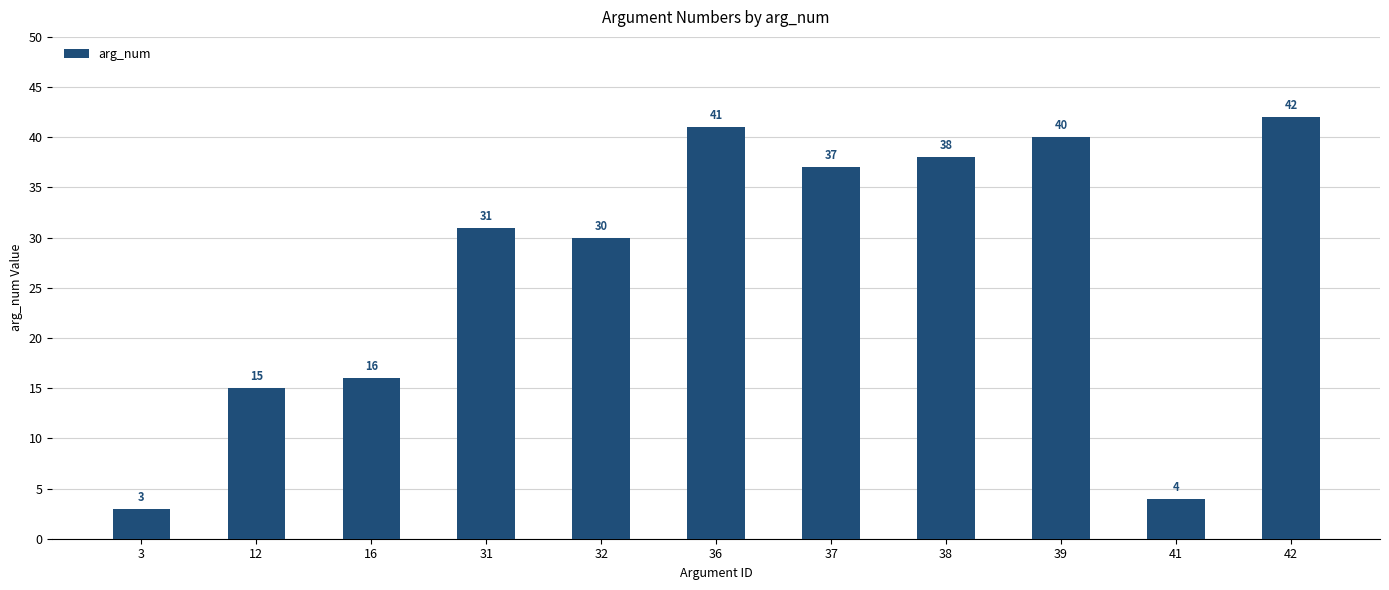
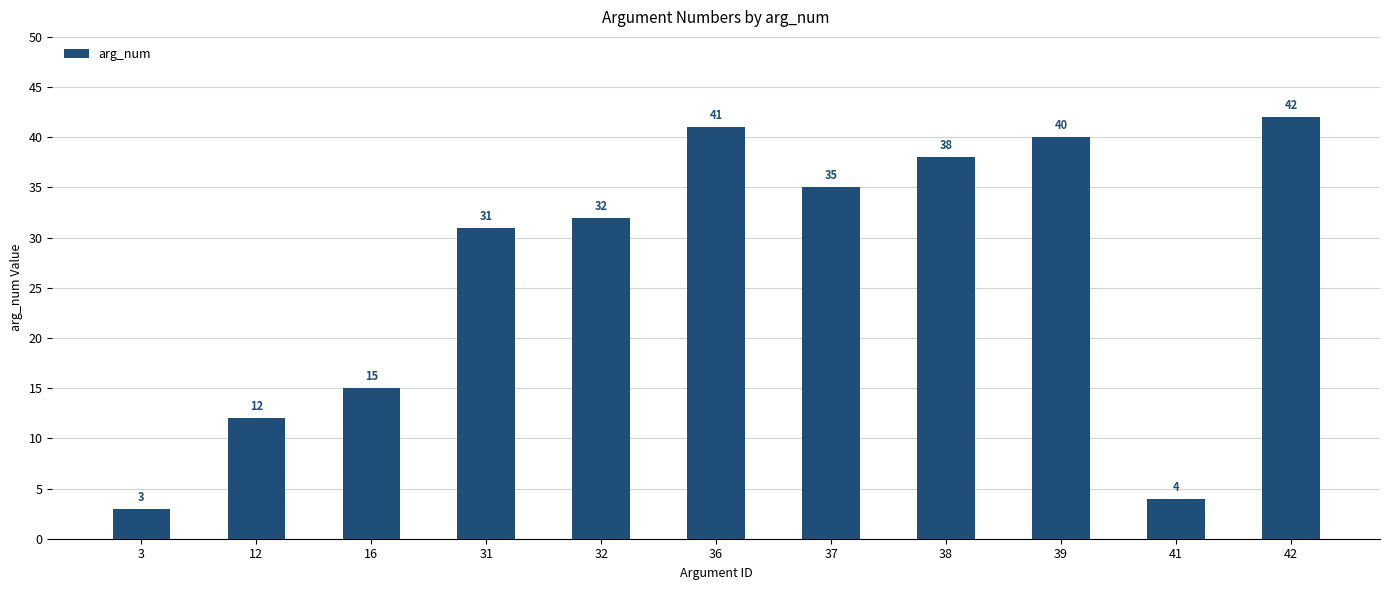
12: 15 -> 12
16: 16 -> 15
32: 30 -> 32
37: 37 -> 35
